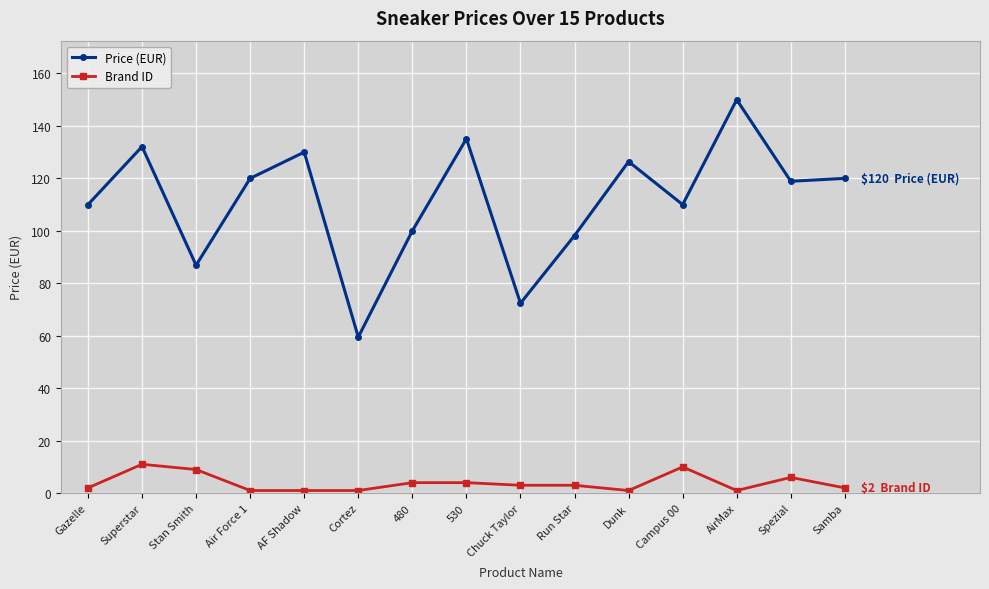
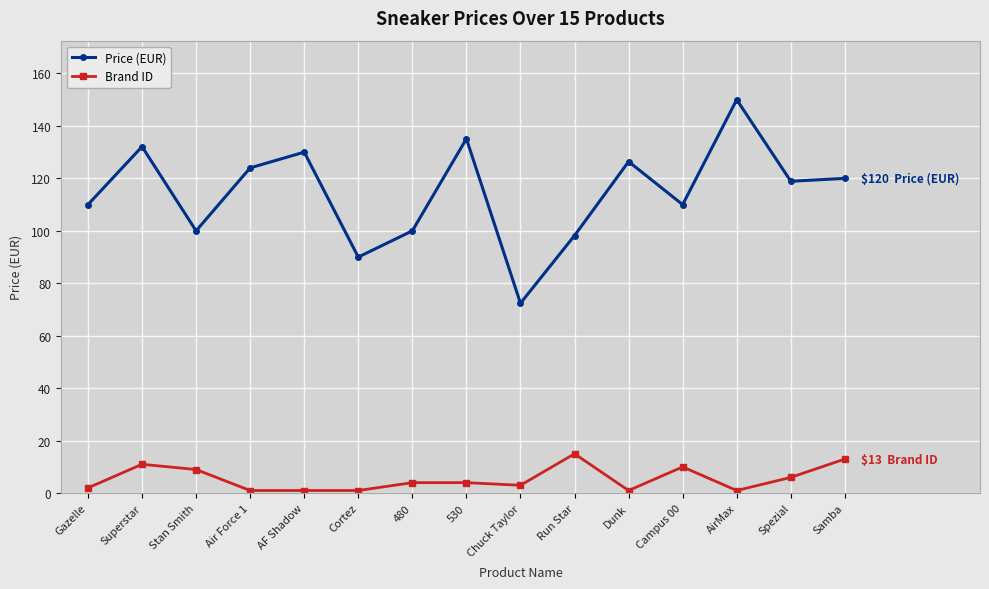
Price (EUR), Stan Smith: 87 -> 100
Price (EUR), Air Force 1: 120 -> 124
Price (EUR), Cortez: 60 -> 90
Brand ID, Run Star: 3 -> 15
Brand ID, Samba: $2 -> $13
